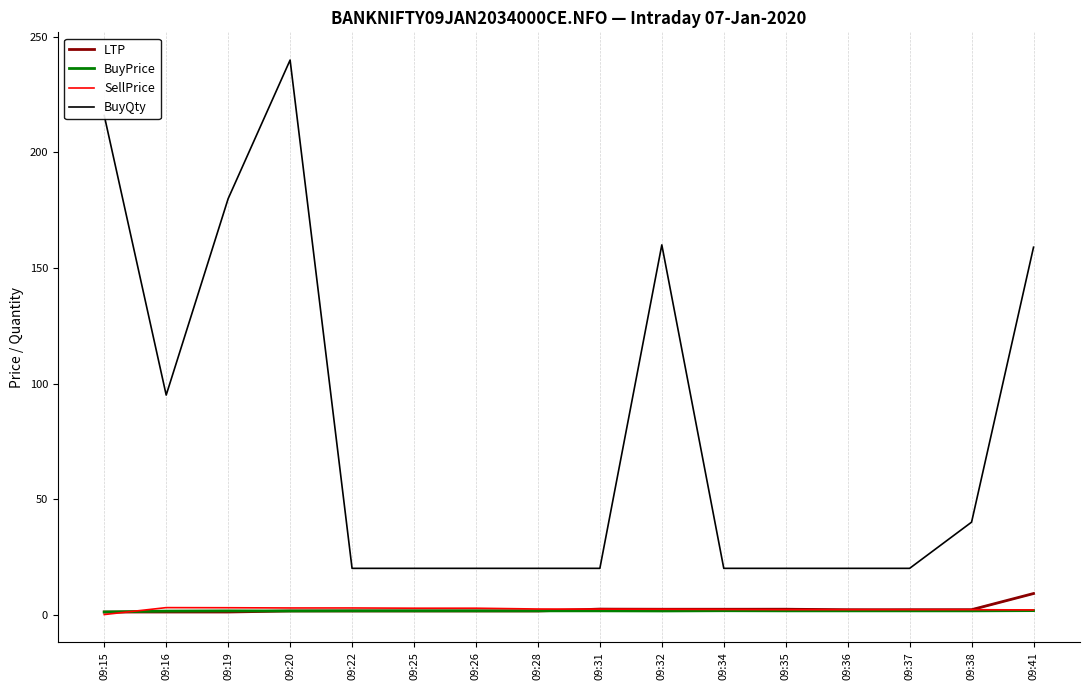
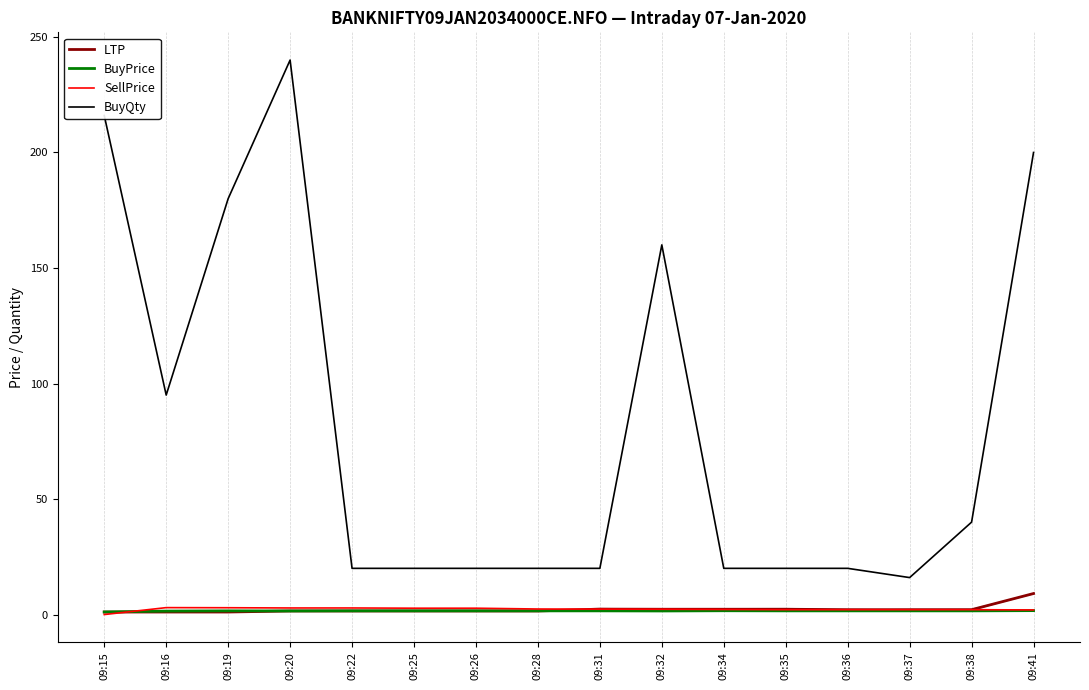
BuyQty, 09:37: 20 -> 16
BuyQty, 09:41: 159 -> 200
